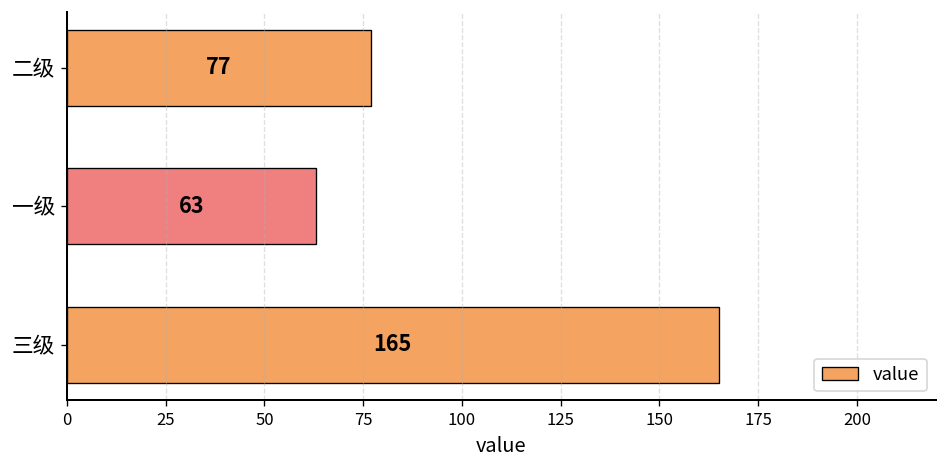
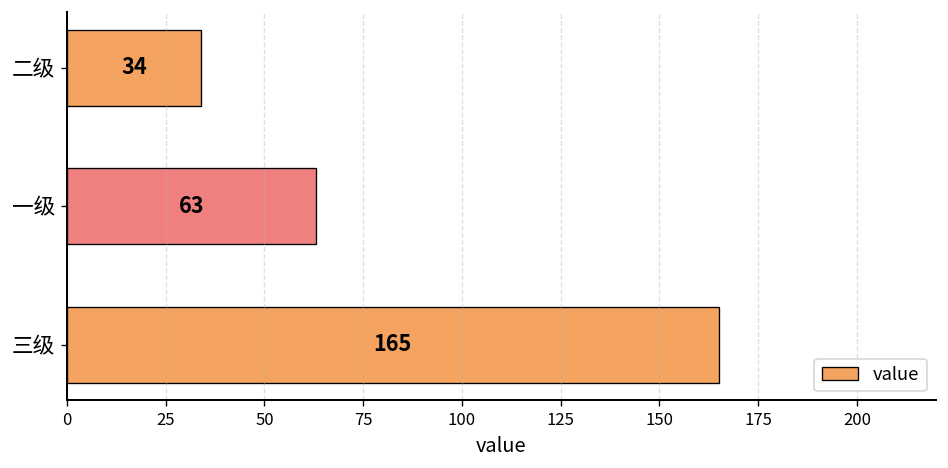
二级: 77 -> 34
